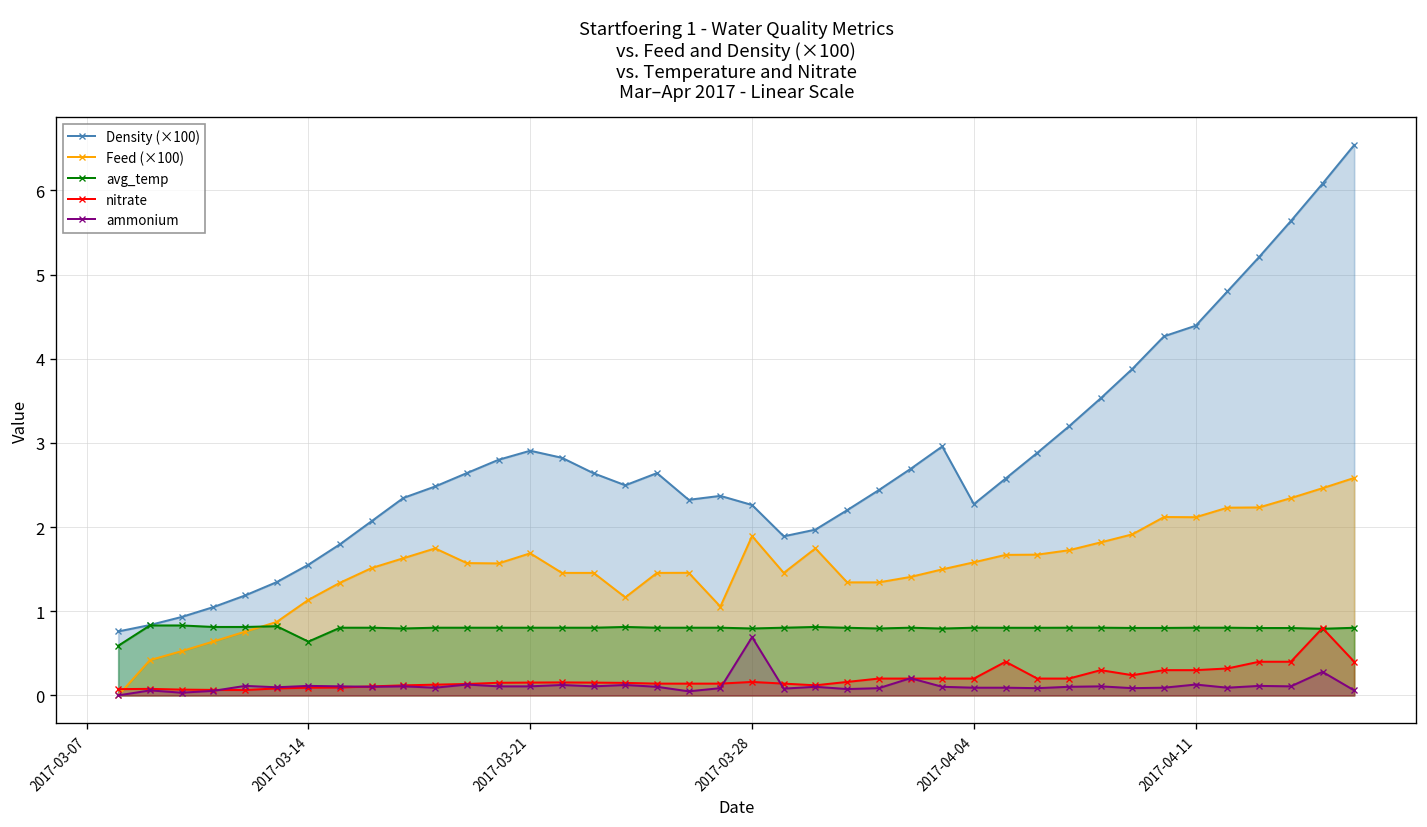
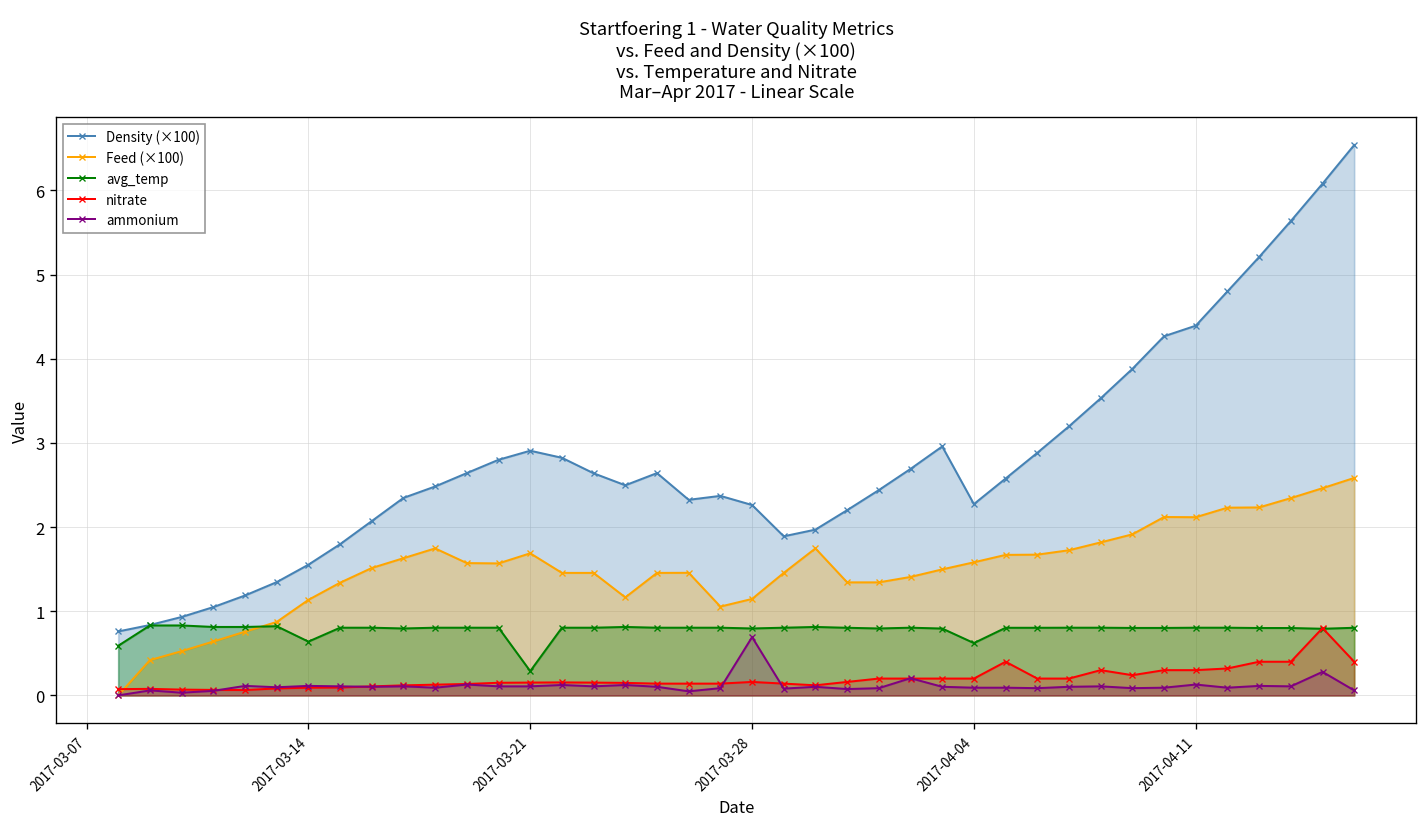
avg_temp, 2017-03-21: 0.8 -> 0.3
Feed (×100), 2017-03-28: 1.9 -> 1.1
avg_temp, 2017-04-04: 0.8 -> 0.6
